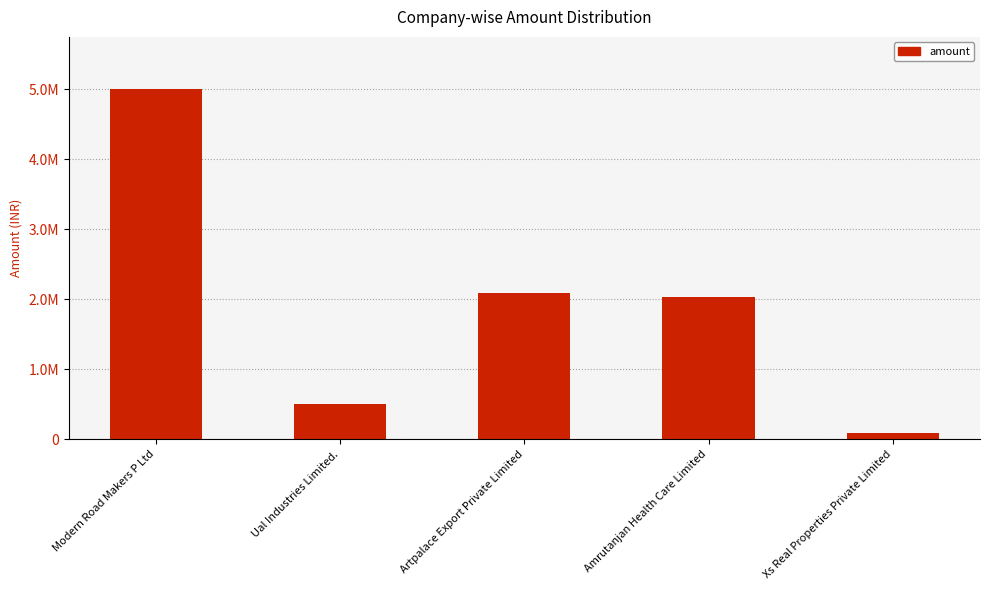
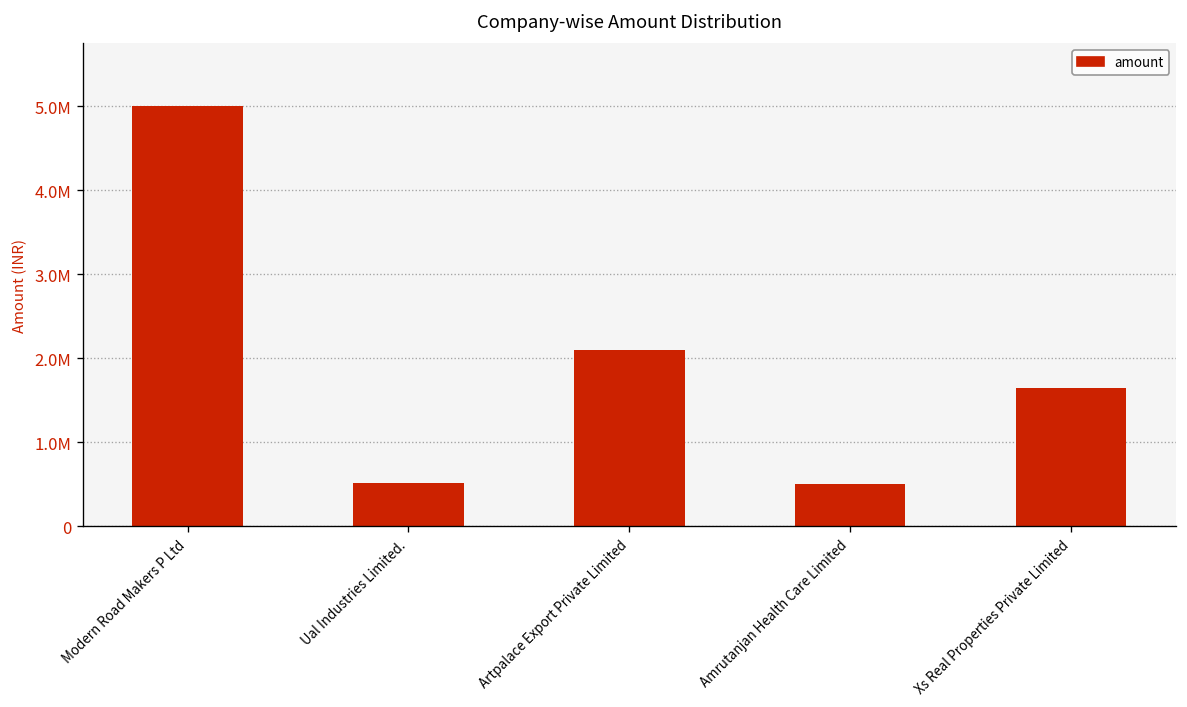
Amrutanjan Health Care Limited: 2000000 -> 500000
Xs Real Properties Private Limited: 100000 -> 1600000
